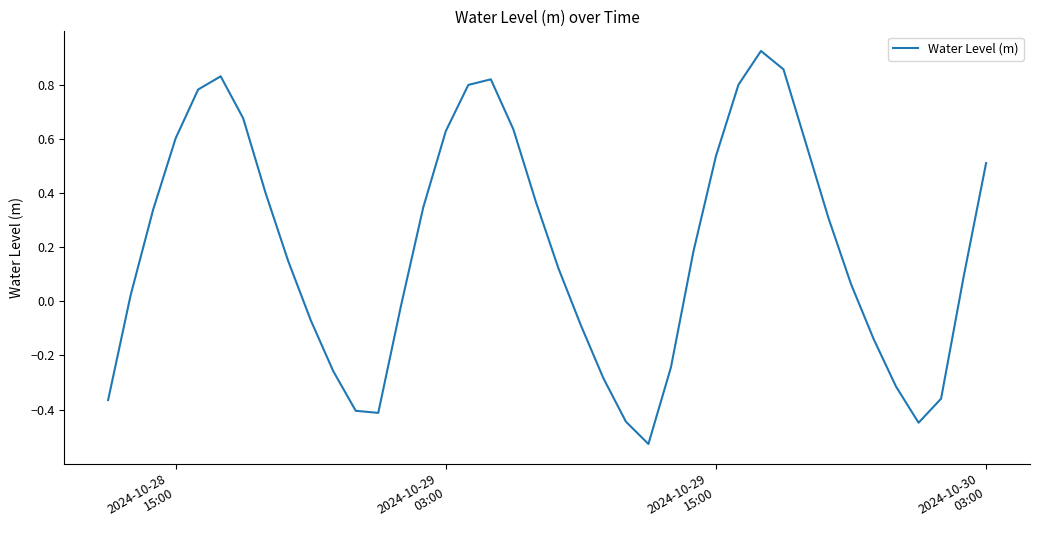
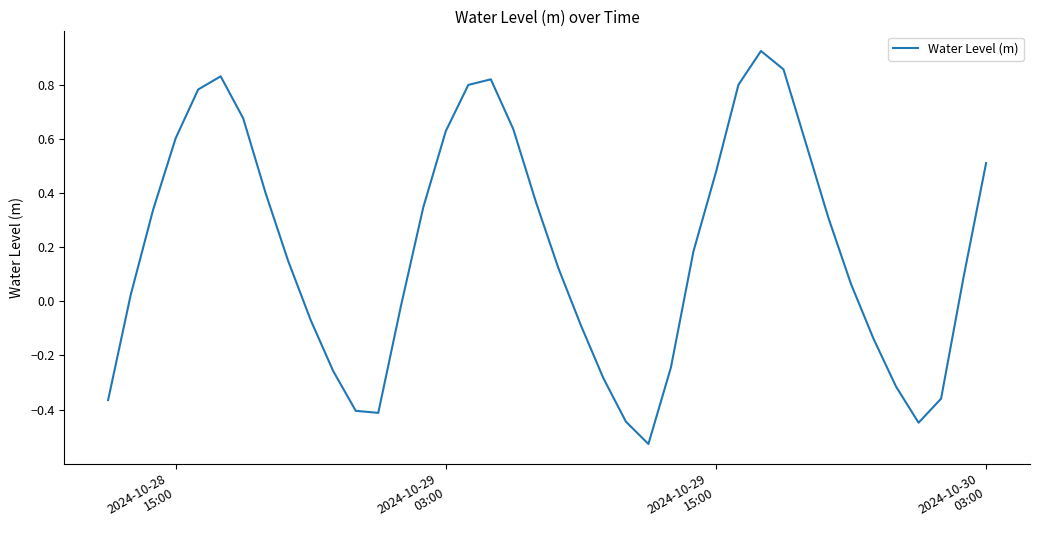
2024-10-29 15:00: 0.54 -> 0.48
